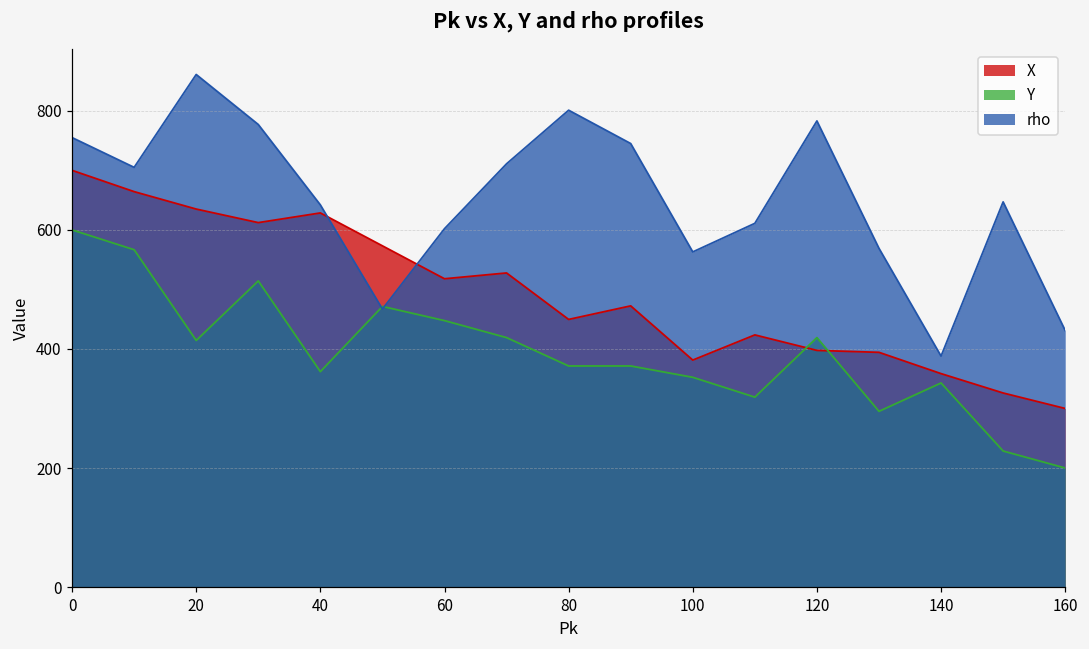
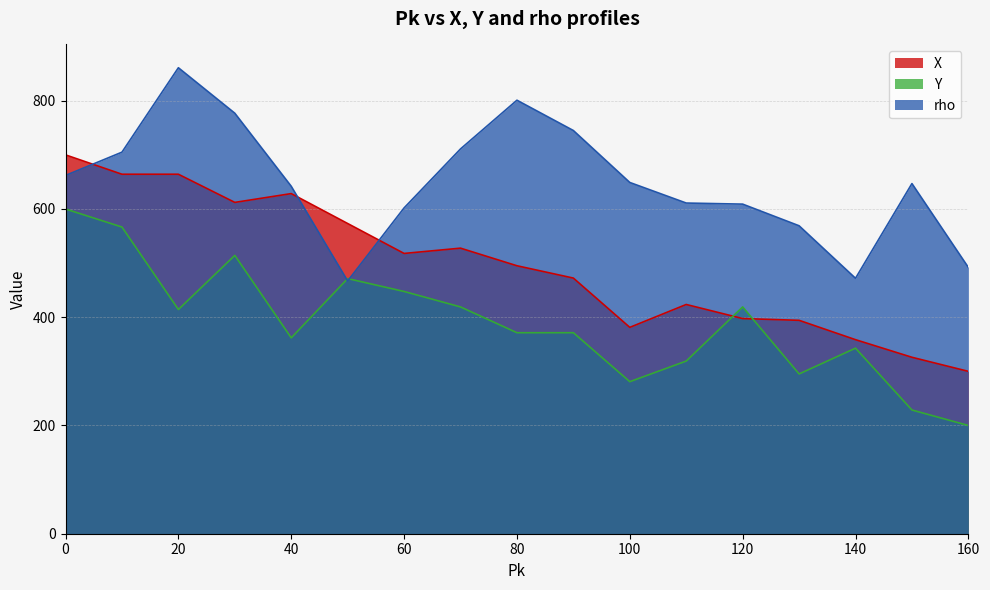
rho, 0: 760 -> 660
X, 20: 630 -> 660
X, 80: 450 -> 500
Y, 100: 350 -> 280
rho, 100: 560 -> 650
rho, 120: 780 -> 610
rho, 140: 390 -> 470
rho, 160: 430 -> 490
